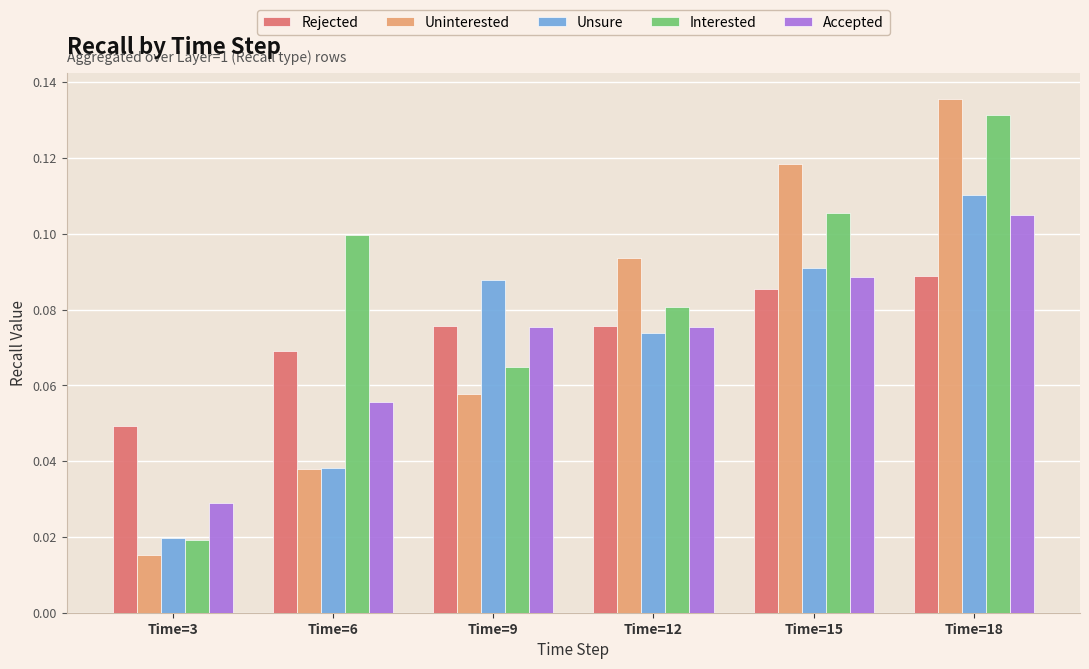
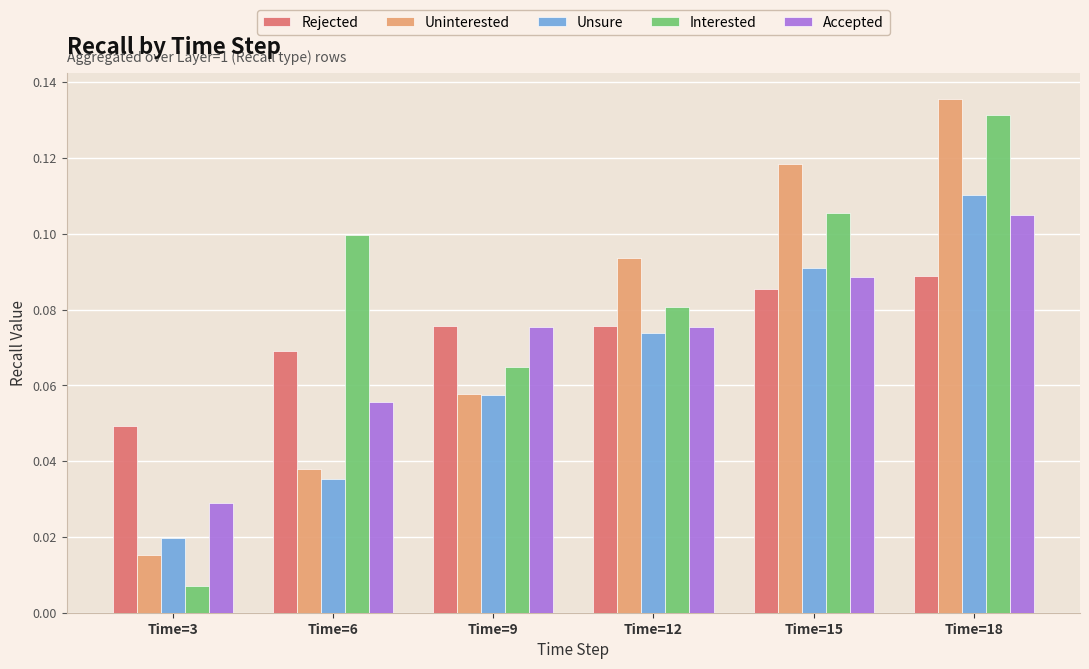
Interested, Time=3: 0.019 -> 0.007
Unsure, Time=6: 0.038 -> 0.035
Unsure, Time=9: 0.088 -> 0.058
